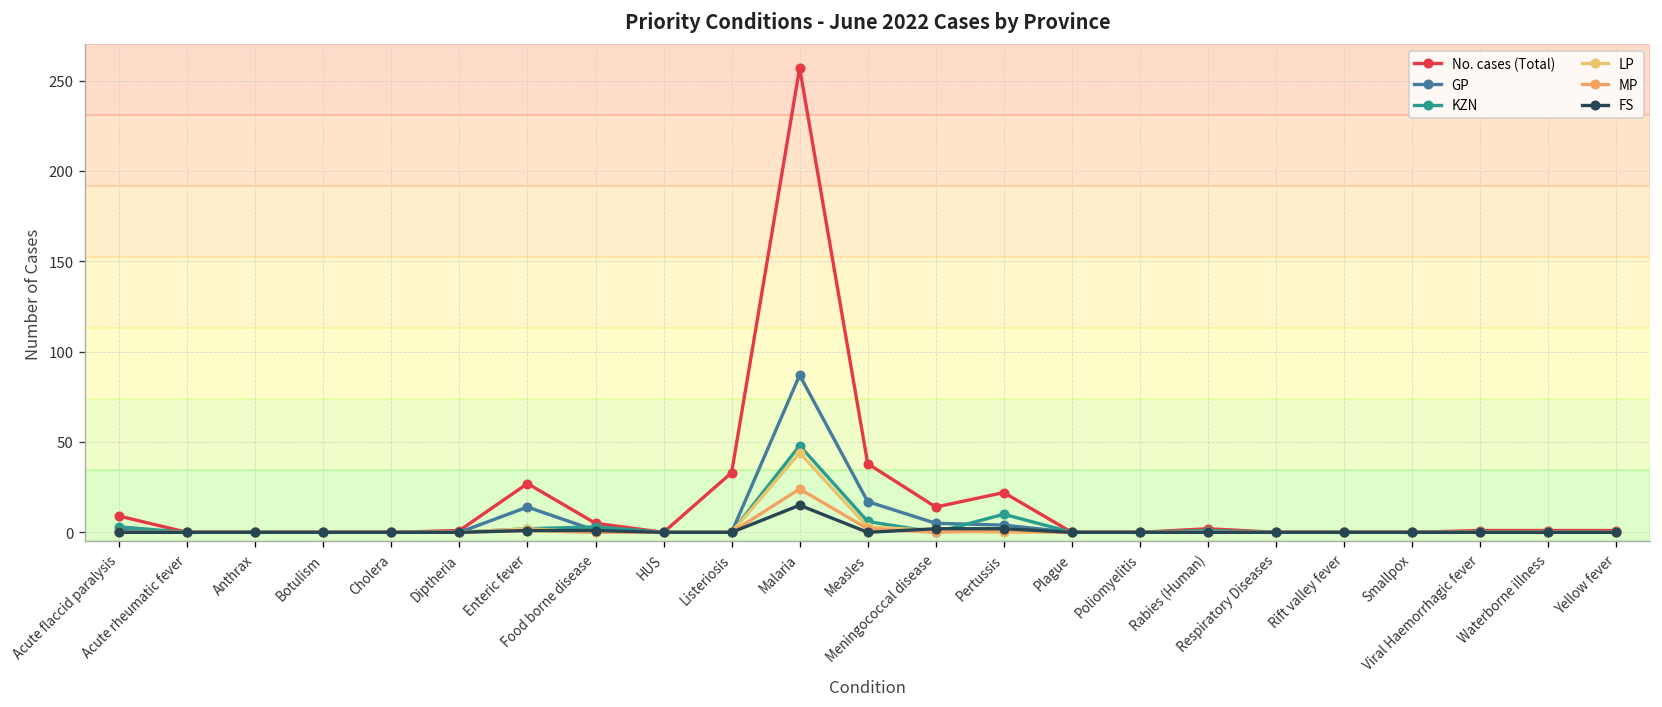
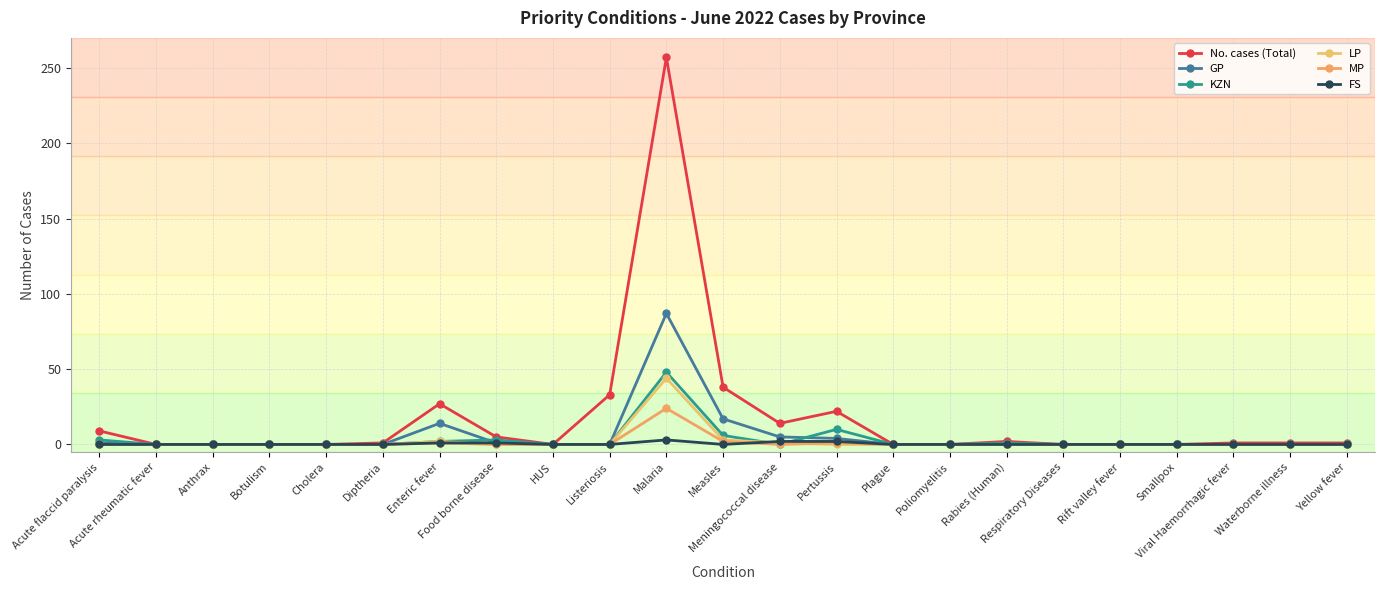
FS, Malaria: 15 -> 3
